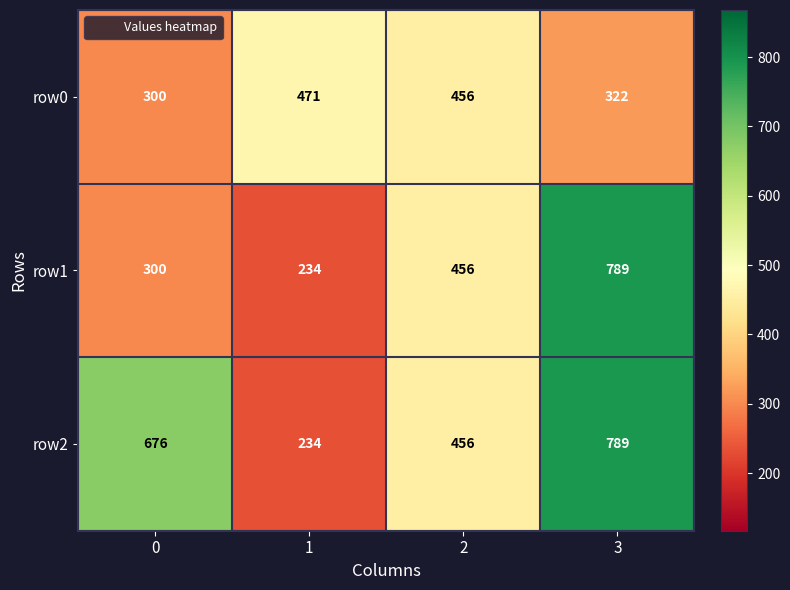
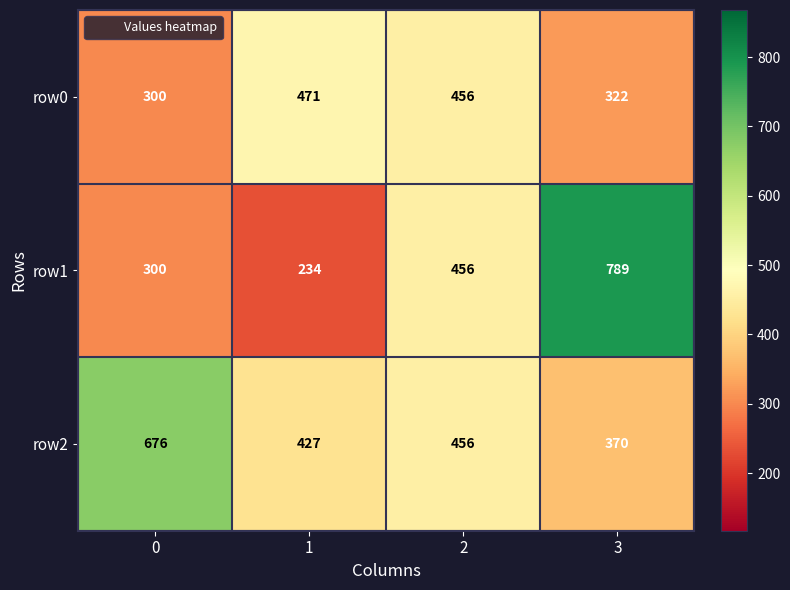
row2, 1: 234 -> 427
row2, 3: 789 -> 370
